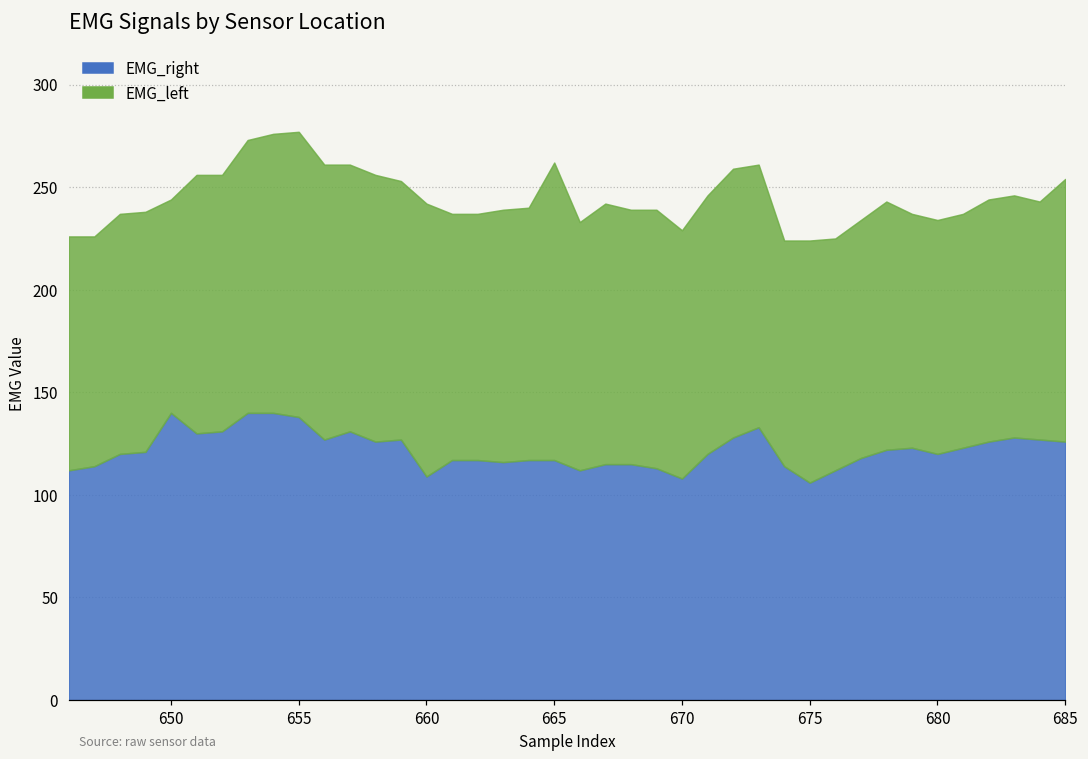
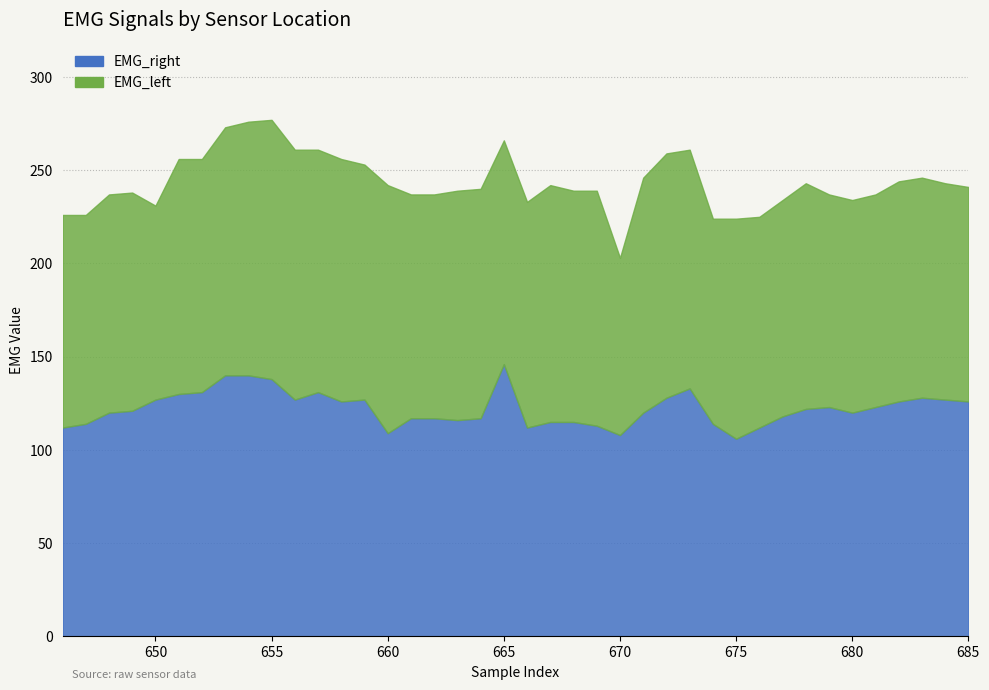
EMG_right, 650: 140 -> 127
EMG_right, 665: 117 -> 146
EMG_left, 665: 145 -> 120
EMG_left, 670: 121 -> 95
EMG_left, 685: 128 -> 115
